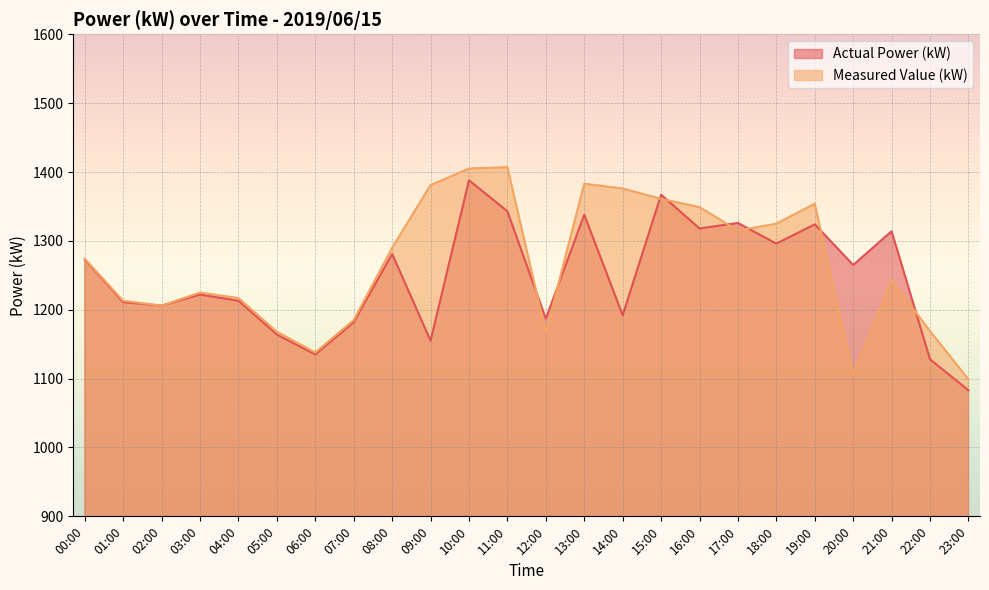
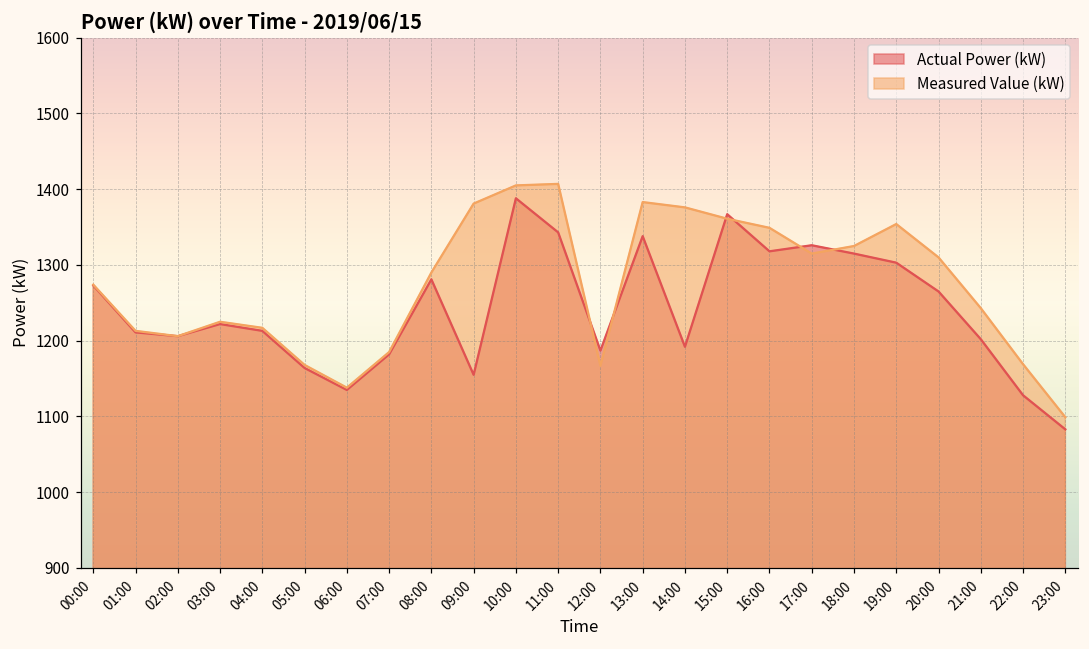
Actual Power (kW), 18:00: 1300 -> 1320
Actual Power (kW), 19:00: 1320 -> 1300
Measured Value (kW), 20:00: 1110 -> 1310
Actual Power (kW), 21:00: 1310 -> 1200
